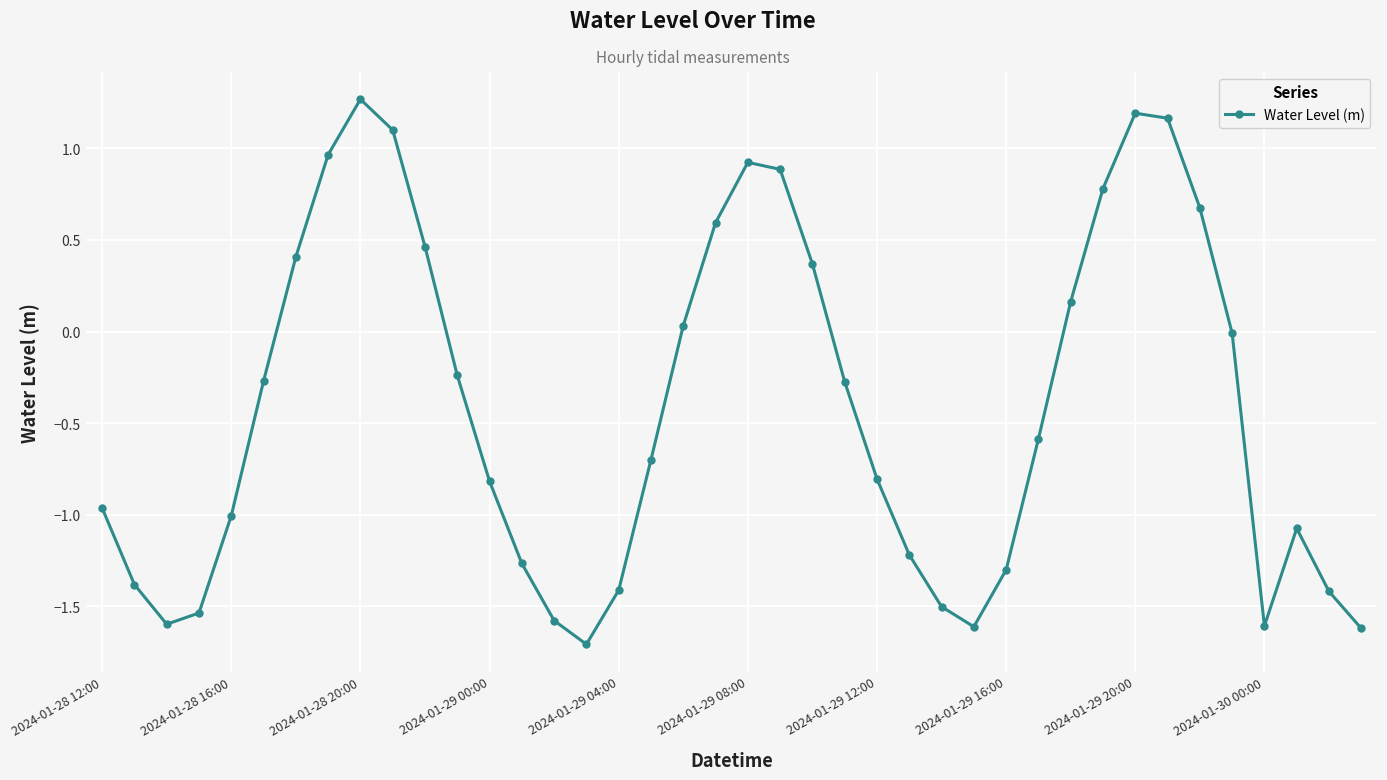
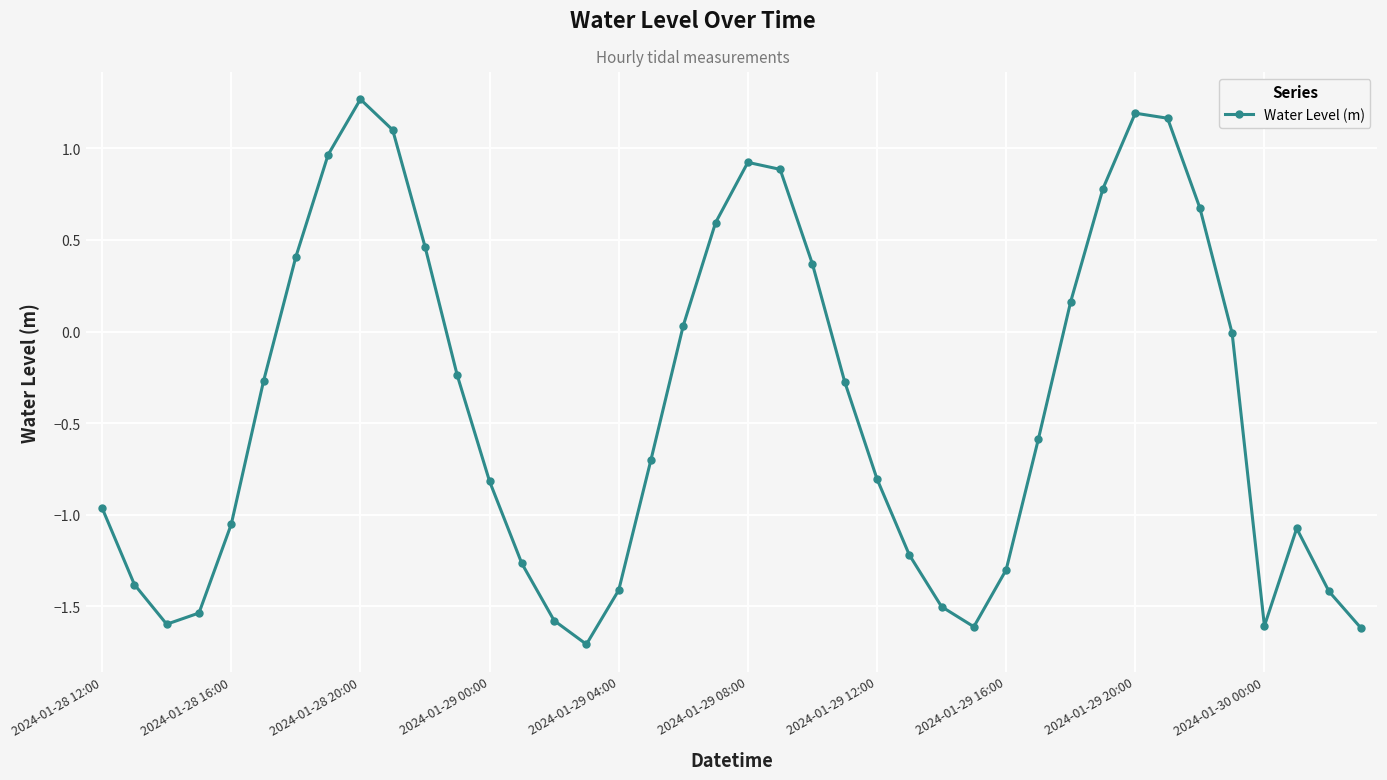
2024-01-28 16:00: -1.00 -> -1.05
